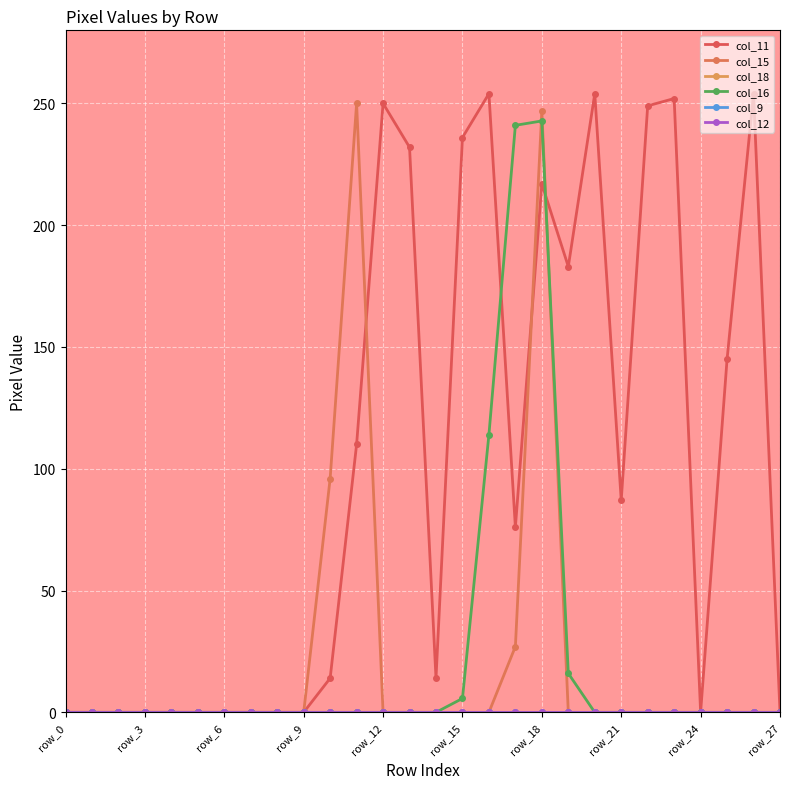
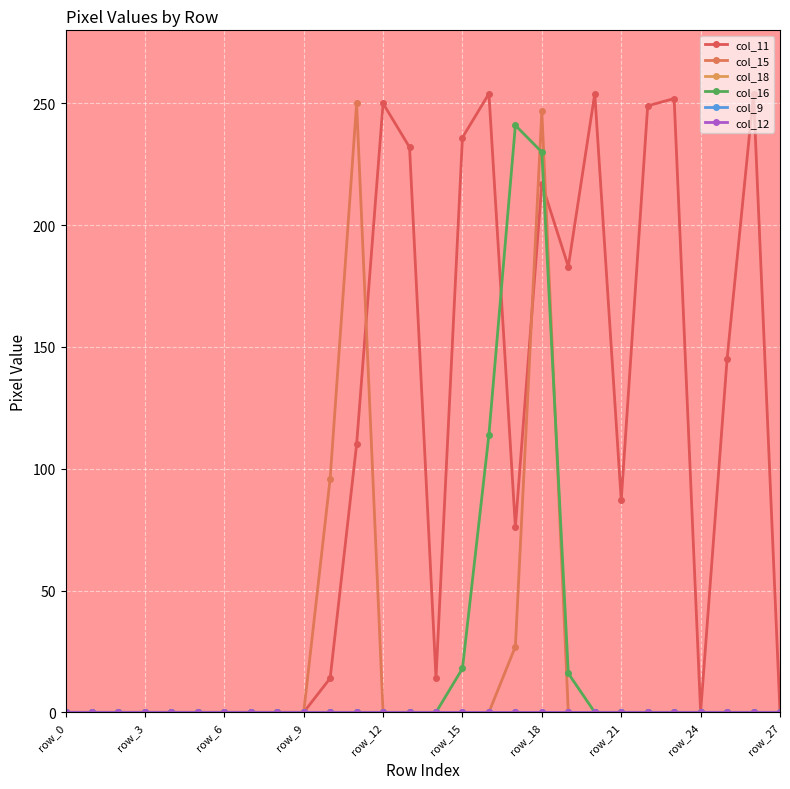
col_16, row_15: 6 -> 18
col_16, row_18: 243 -> 230
